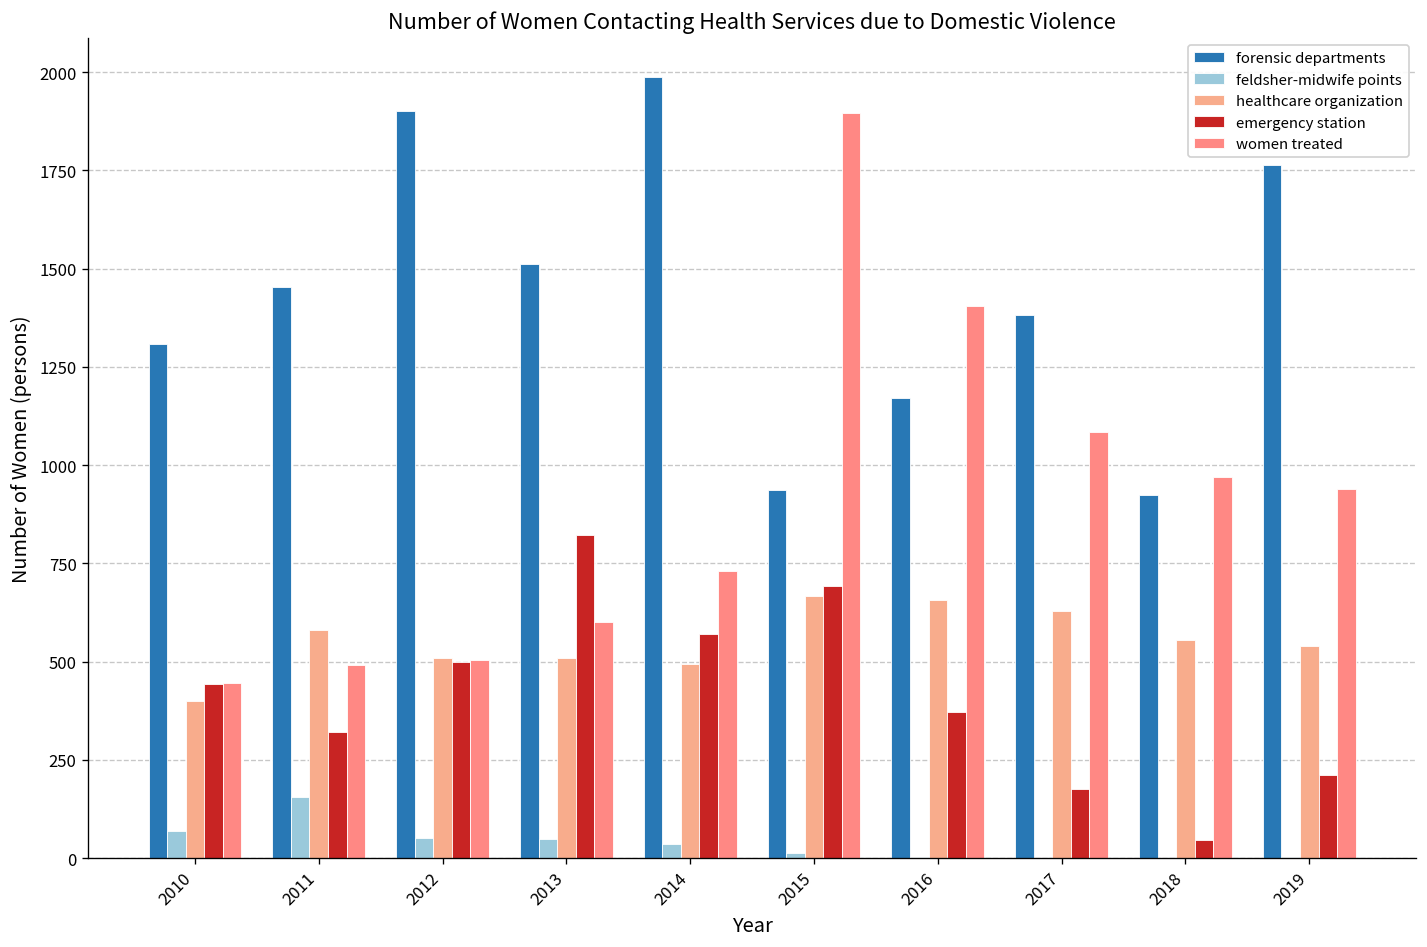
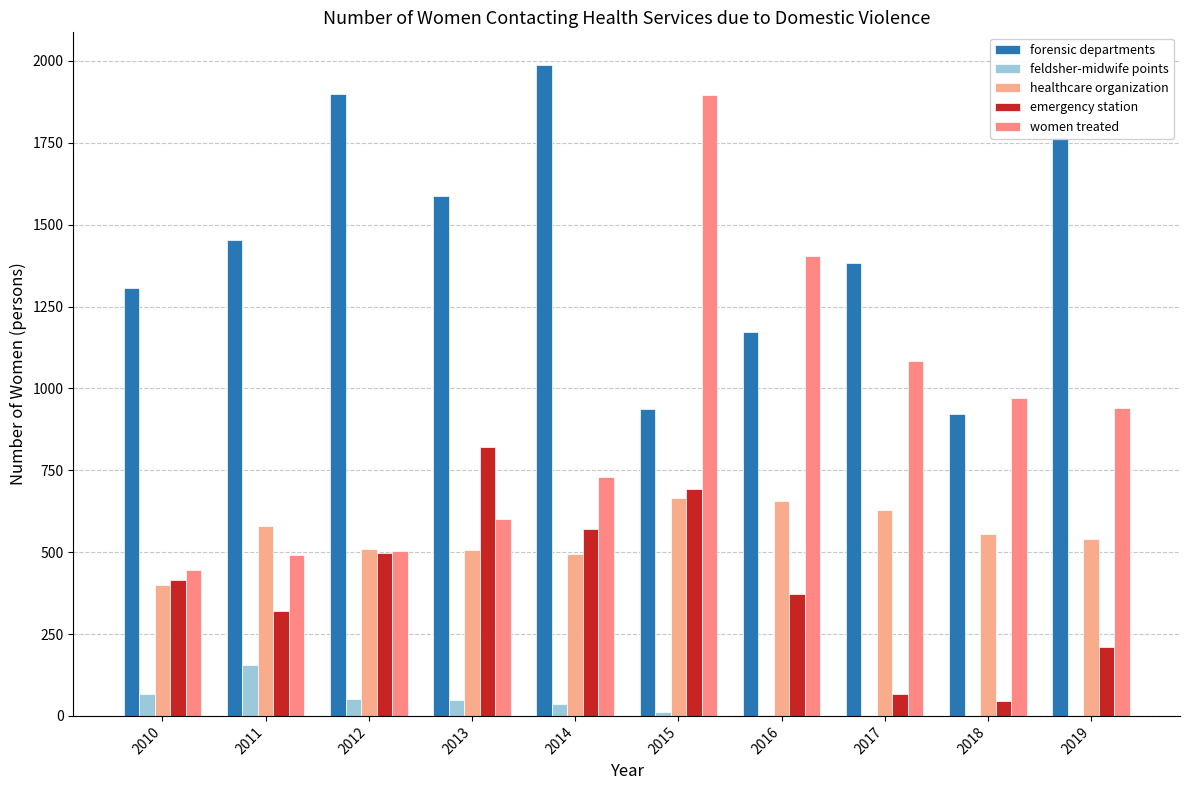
emergency station, 2010: 440 -> 410
forensic departments, 2013: 1510 -> 1590
emergency station, 2017: 180 -> 70
